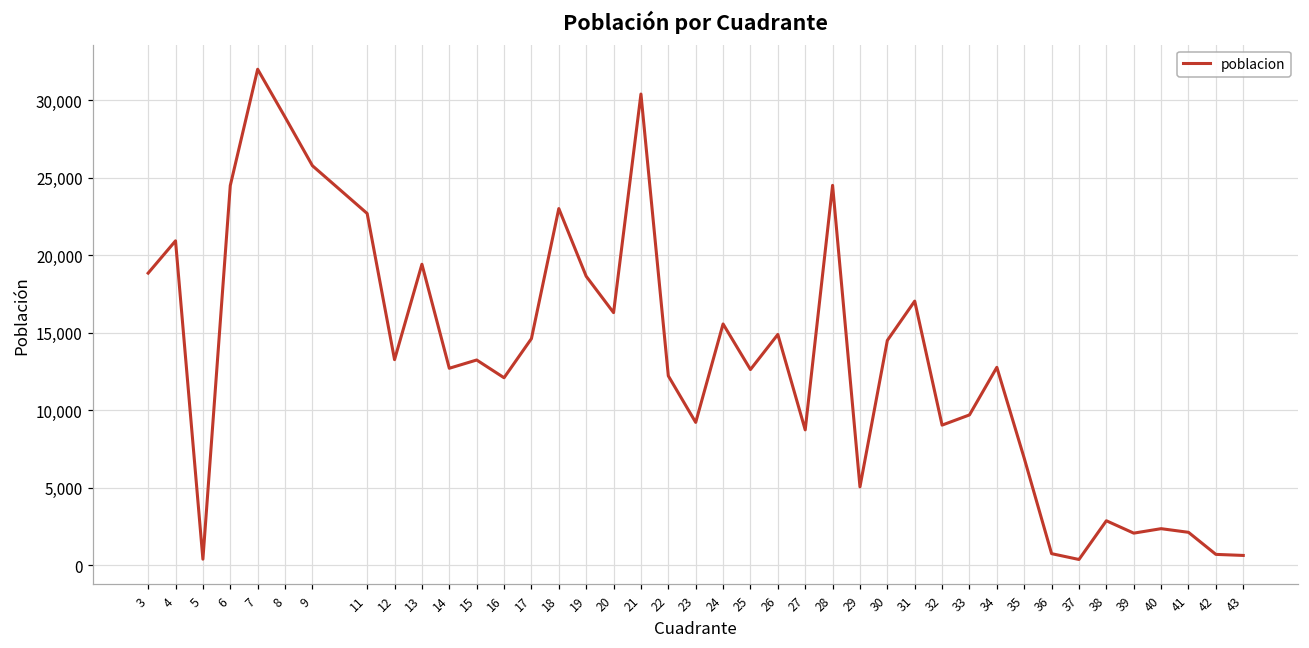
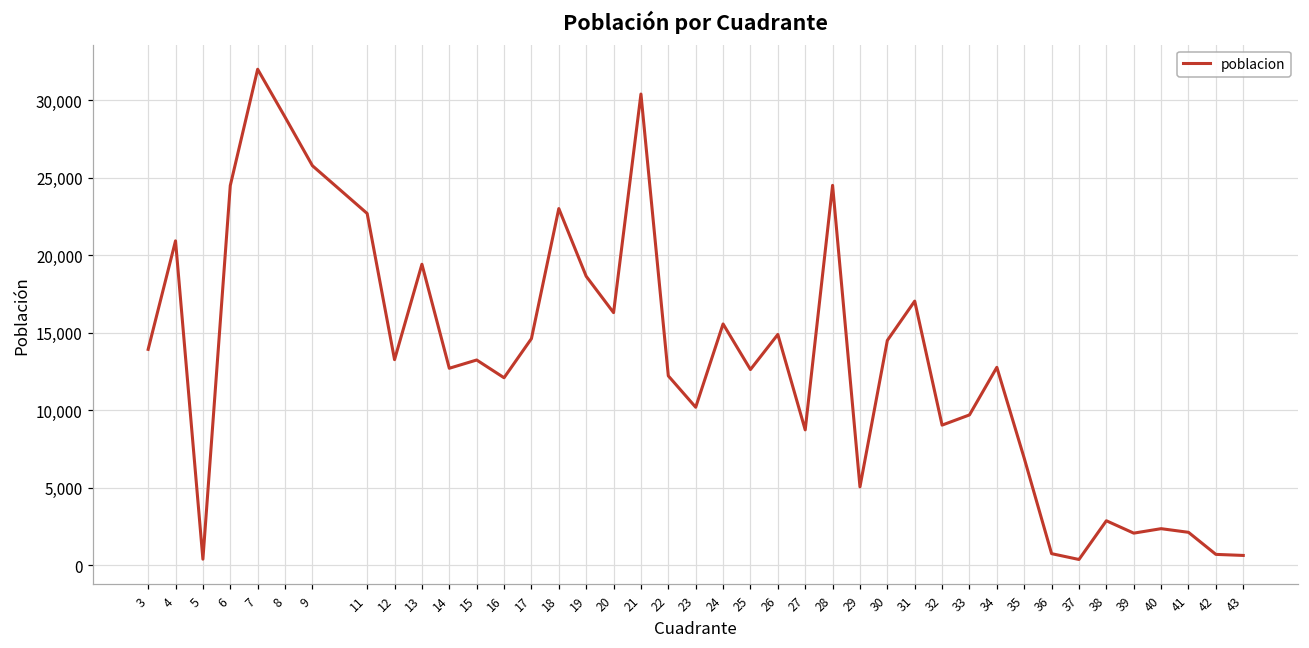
3: 18,800 -> 13,900
23: 9,200 -> 10,200
